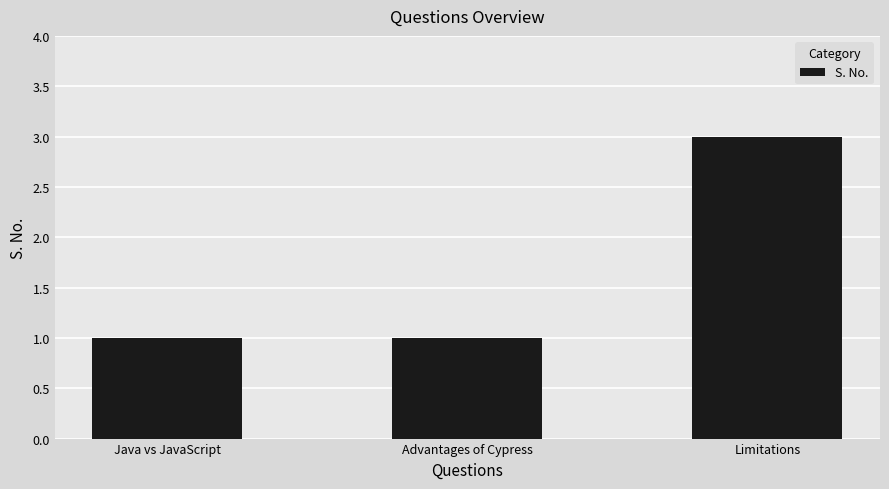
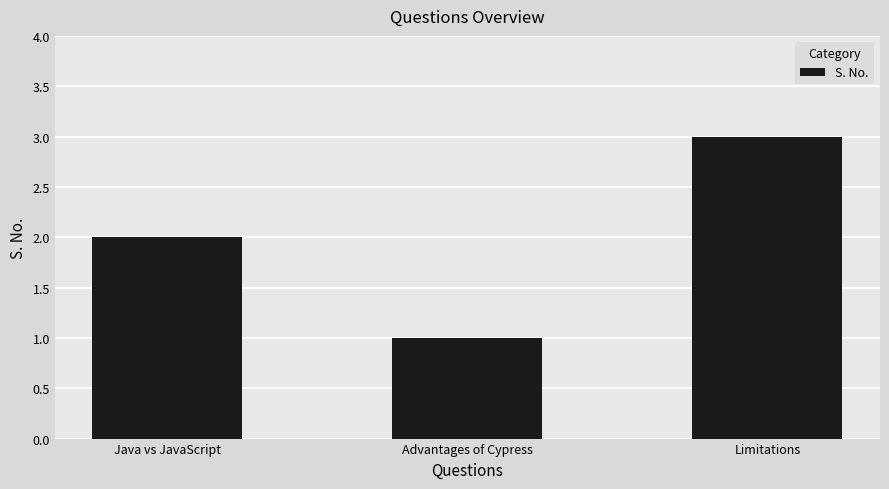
Java vs JavaScript: 1 -> 2
